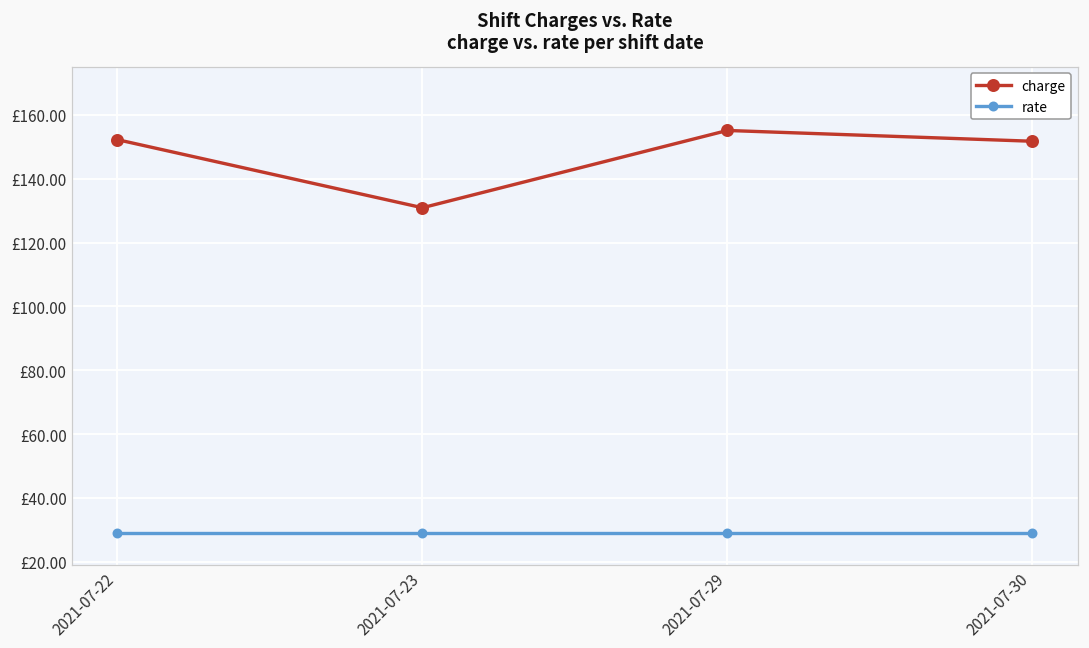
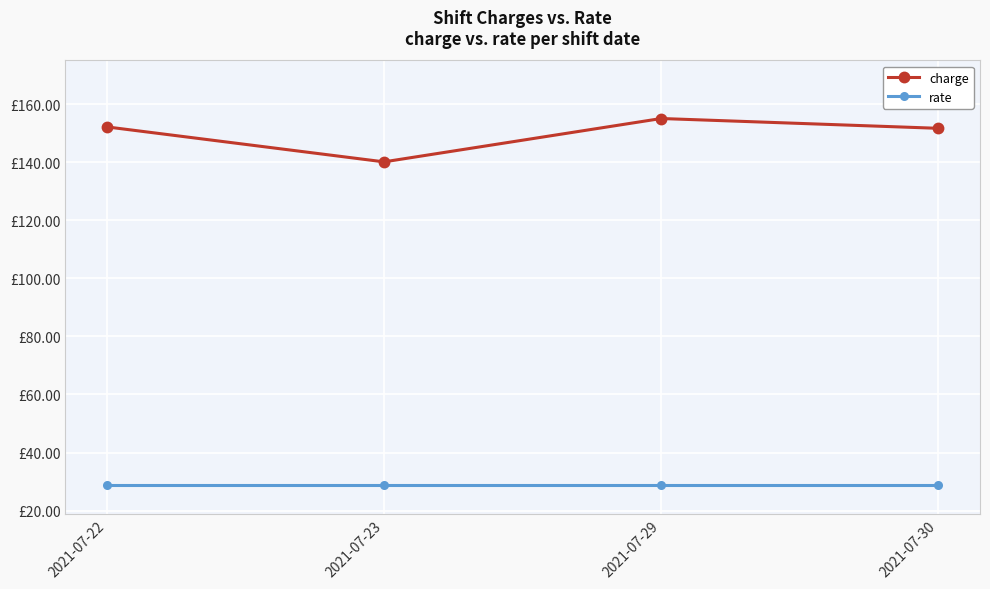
charge, 2021-07-23: £131 -> £140
